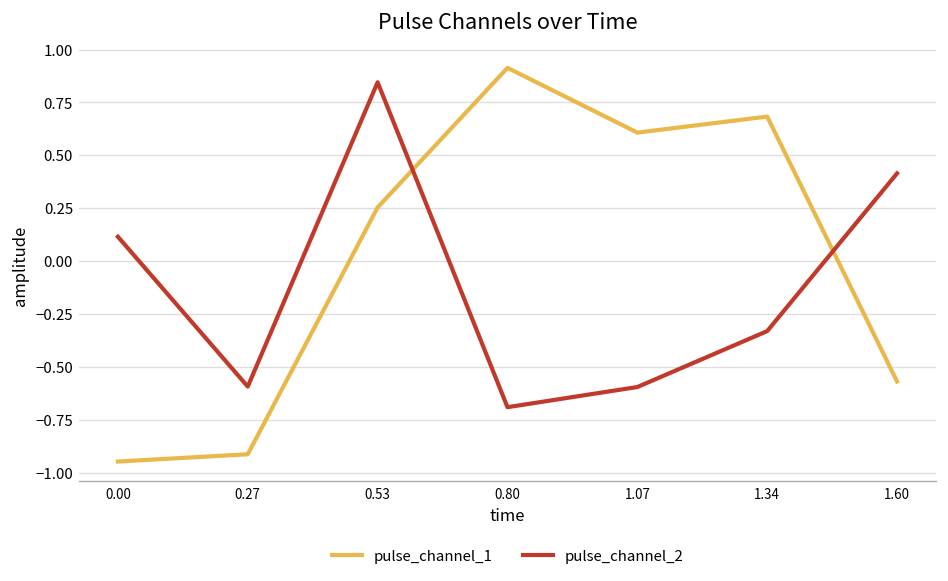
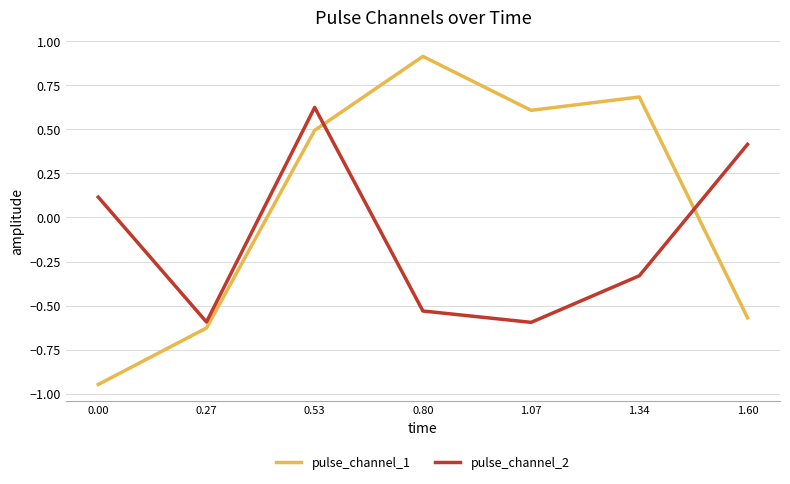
pulse_channel_1, 0.27: -0.91 -> -0.63
pulse_channel_1, 0.53: 0.25 -> 0.49
pulse_channel_2, 0.53: 0.85 -> 0.62
pulse_channel_2, 0.80: -0.69 -> -0.53
